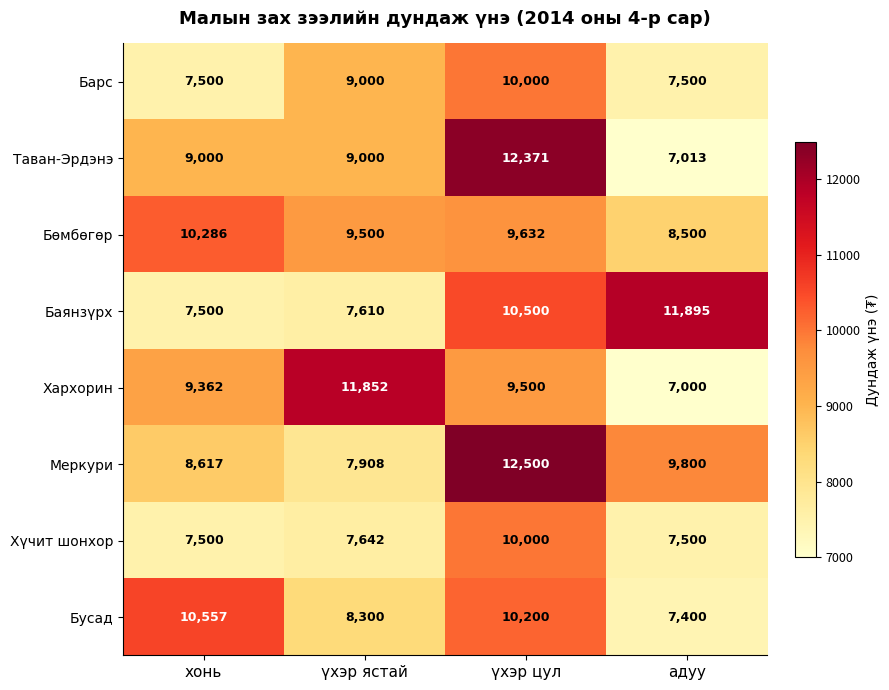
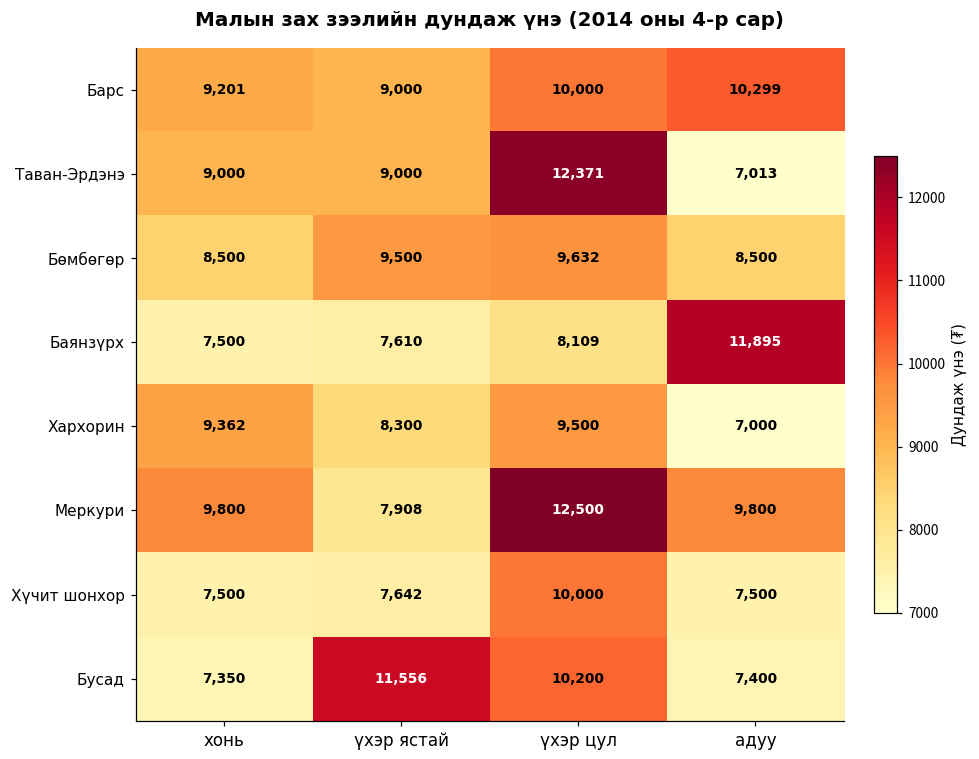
Барс, хонь: 7,500 -> 9,201
Барс, адуу: 7,500 -> 10,299
Бөмбөгөр, хонь: 10,286 -> 8,500
Баянзүрх, үхэр цул: 10,500 -> 8,109
Хархорин, үхэр ястай: 11,852 -> 8,300
Меркури, хонь: 8,617 -> 9,800
Бусад, хонь: 10,557 -> 7,350
Бусад, үхэр ястай: 8,300 -> 11,556
